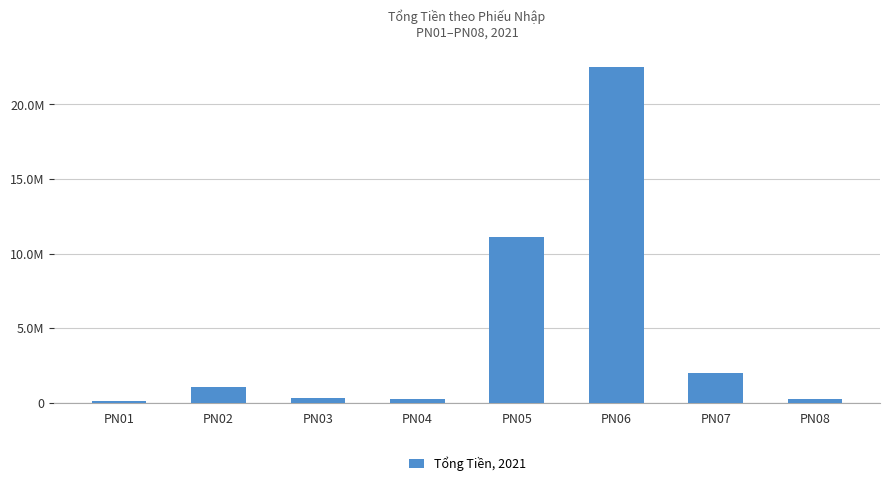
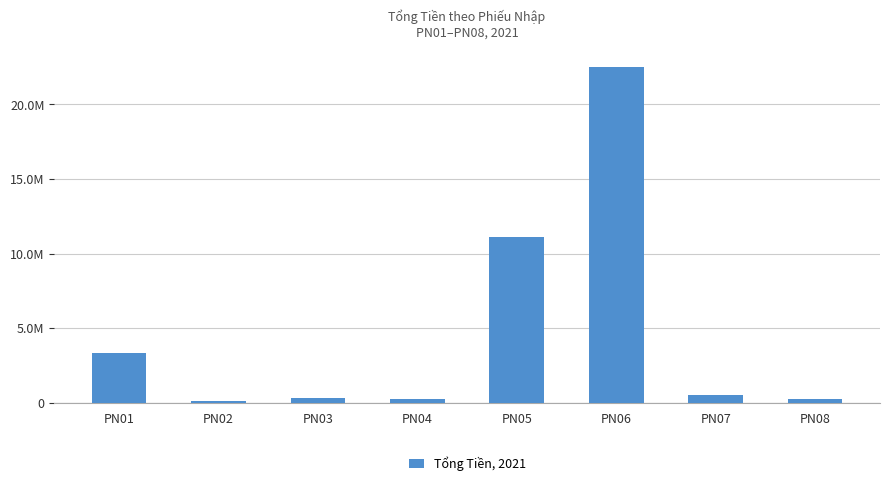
PN01: 100000 -> 3400000
PN02: 1100000 -> 100000
PN07: 2000000 -> 600000
